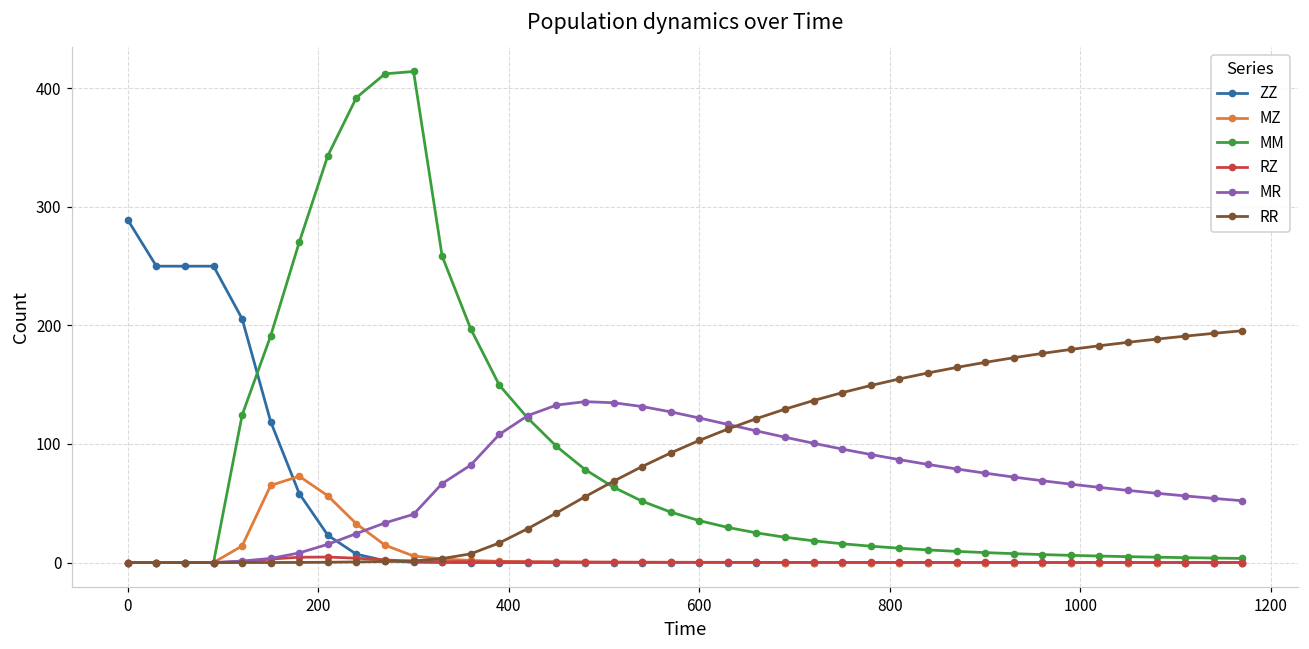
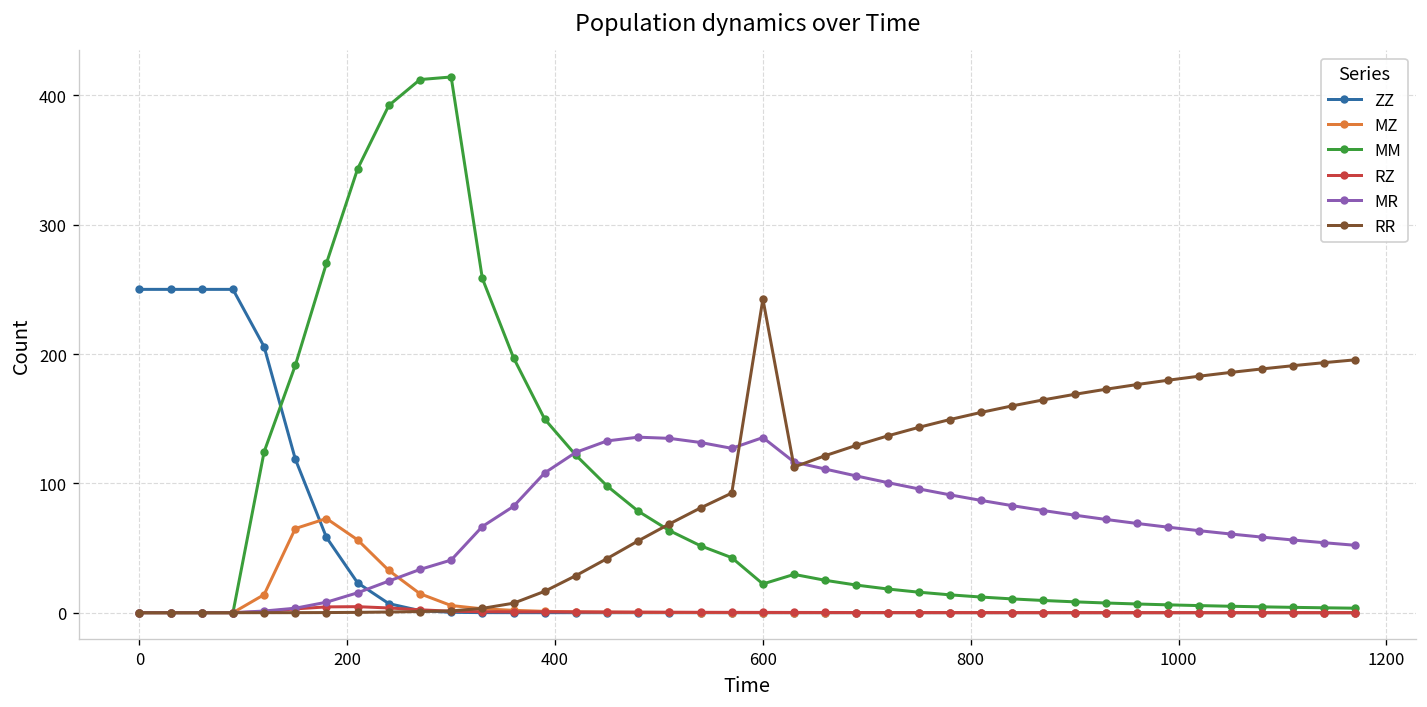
ZZ, 0: 289 -> 250
MM, 600: 35 -> 22
MR, 600: 122 -> 135
RR, 600: 103 -> 243
